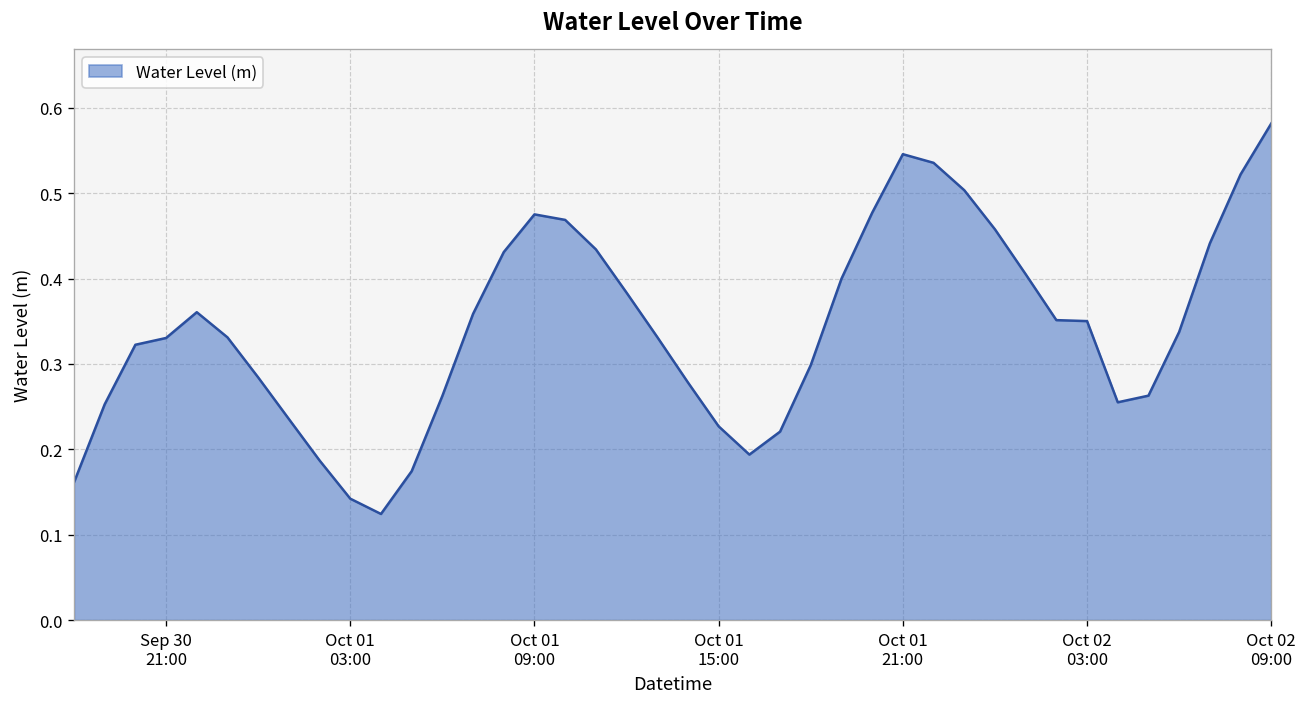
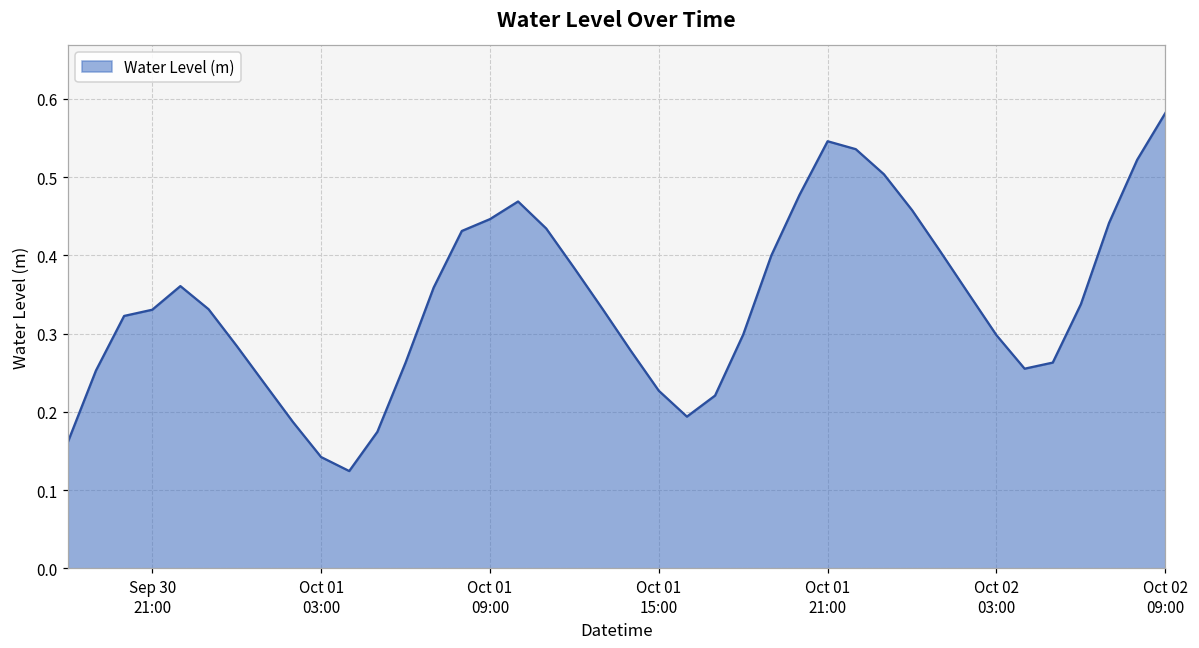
Oct 01 09:00: 0.48 -> 0.45
Oct 02 03:00: 0.35 -> 0.30
